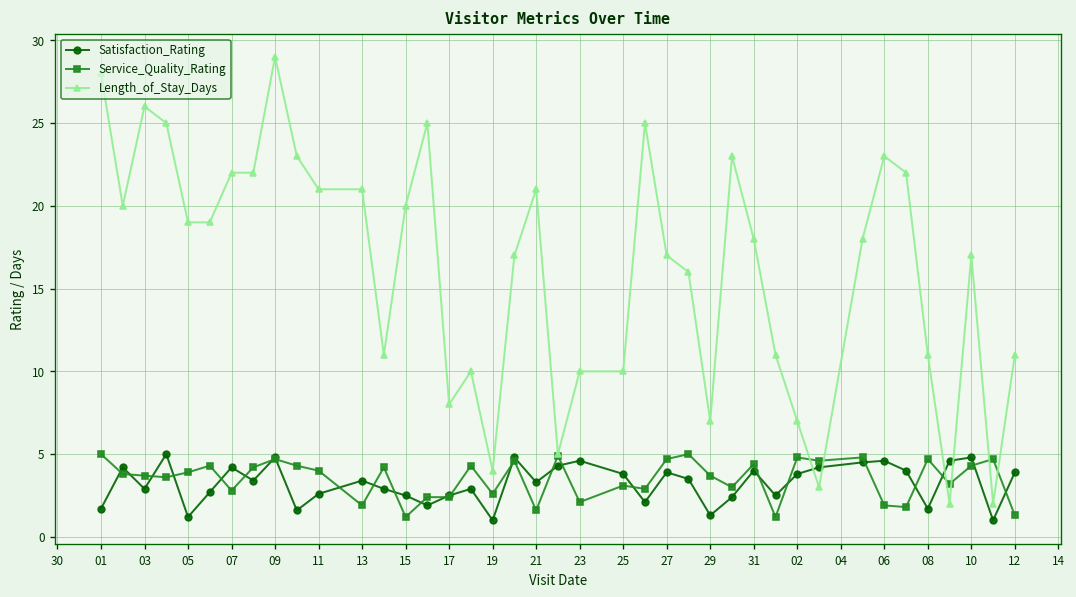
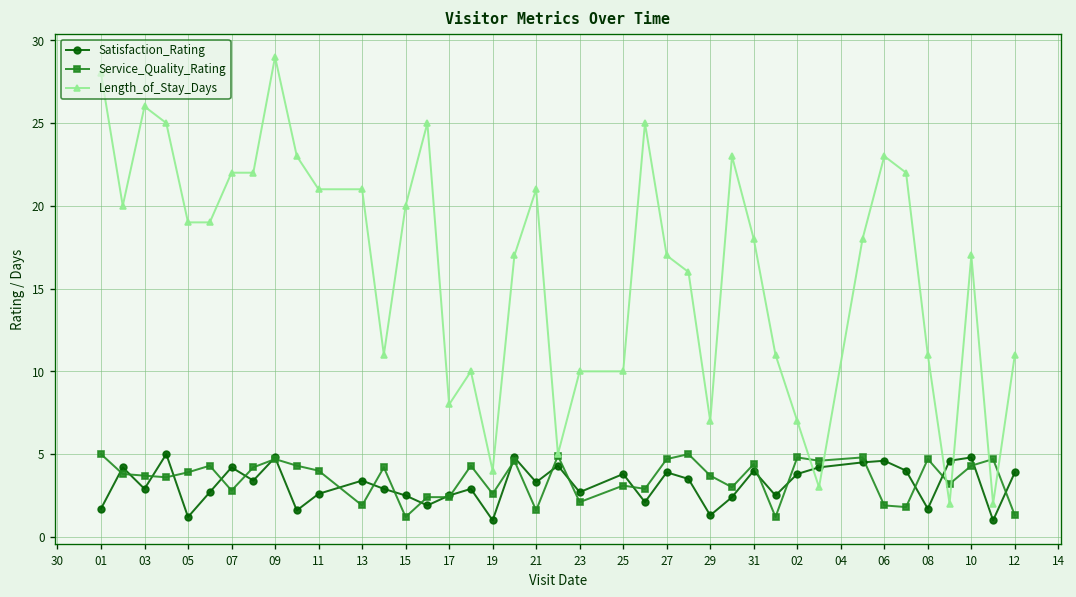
Satisfaction_Rating, 23: 4.6 -> 2.7
